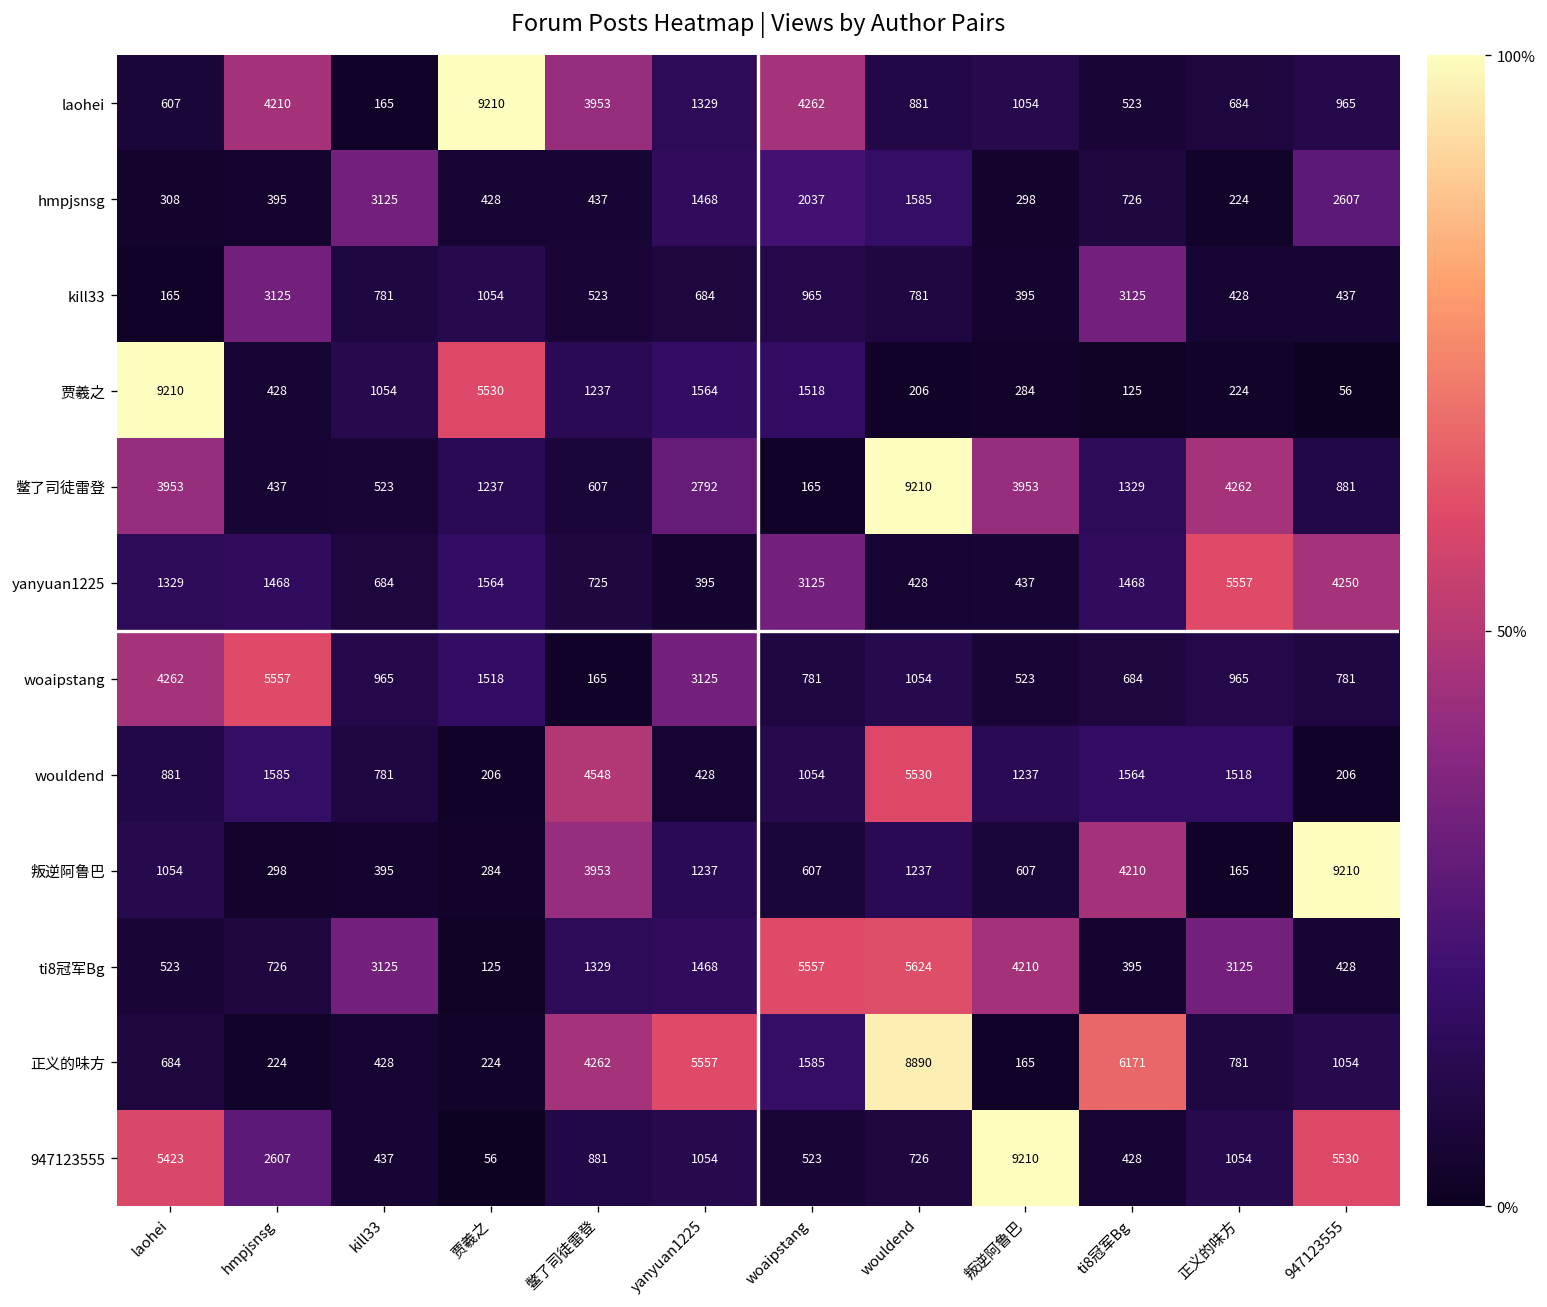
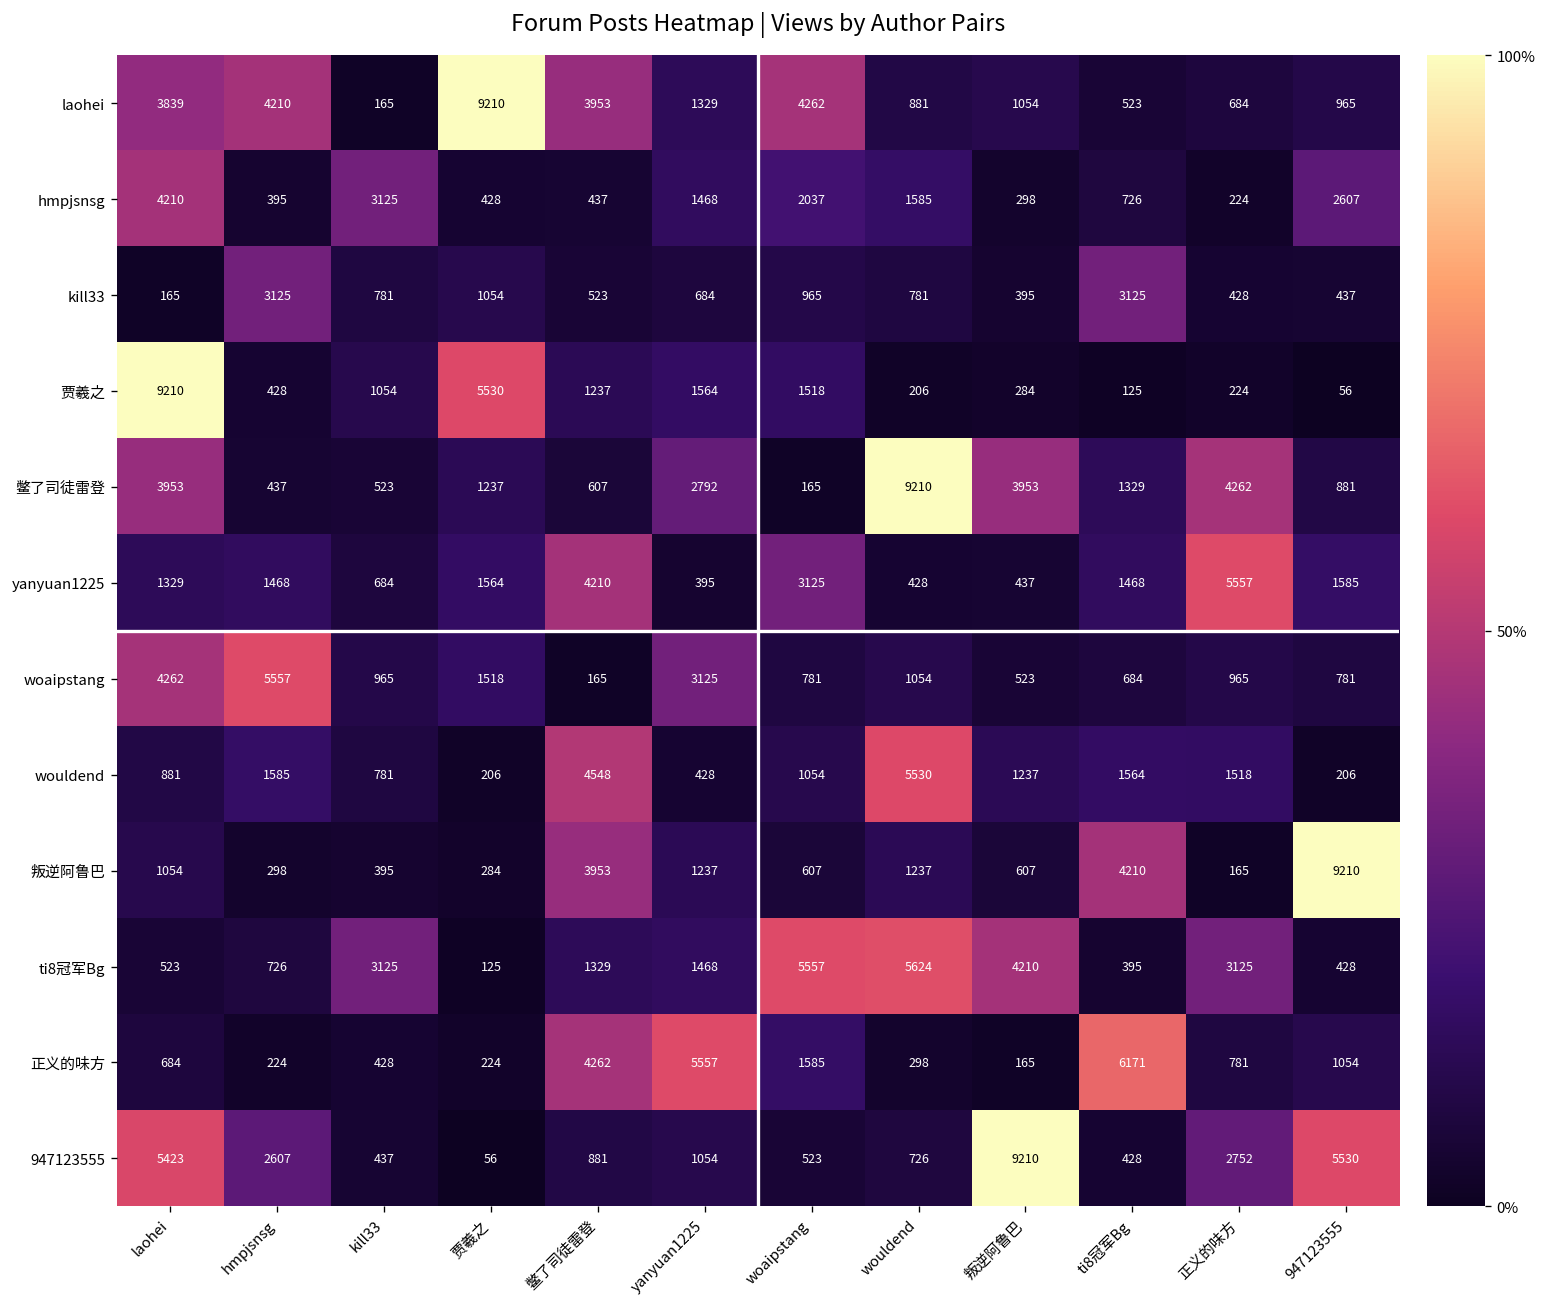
laohei, laohei: 607 -> 3839
hmpjsnsg, laohei: 308 -> 4210
yanyuan1225, 鳖了司徒雷登: 725 -> 4210
yanyuan1225, 947123555: 4250 -> 1585
正义的味方, wouldend: 8890 -> 298
947123555, 正义的味方: 1054 -> 2752
